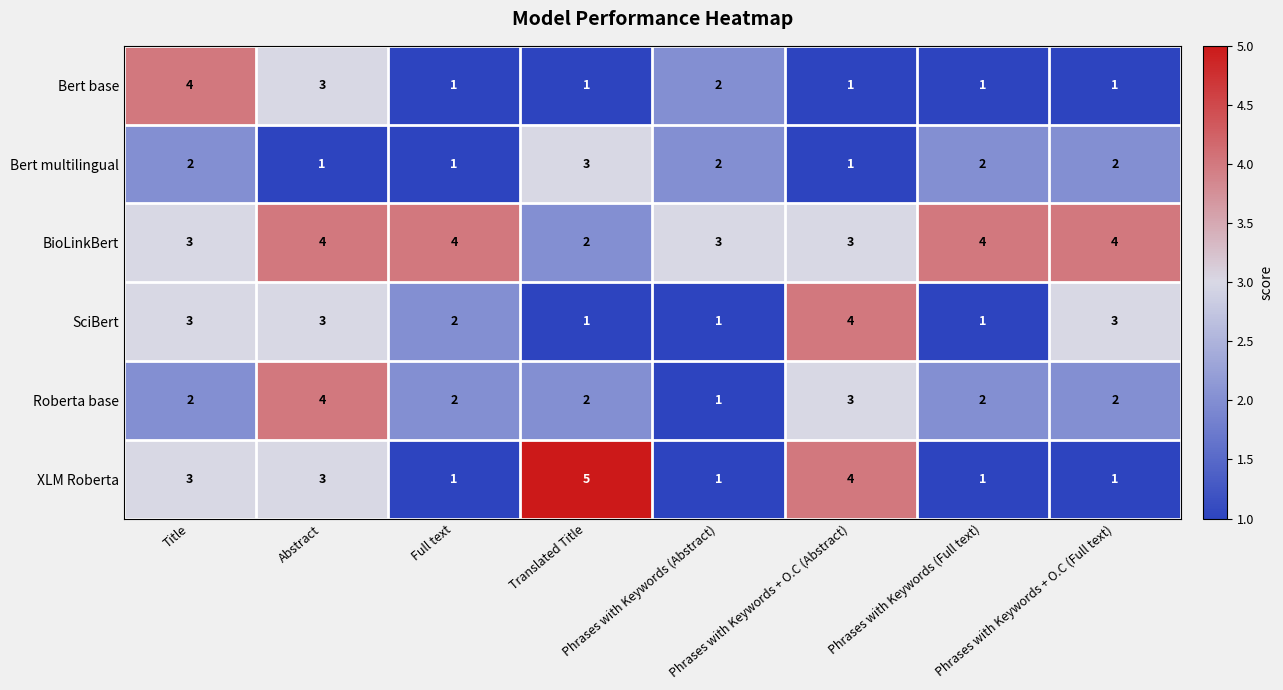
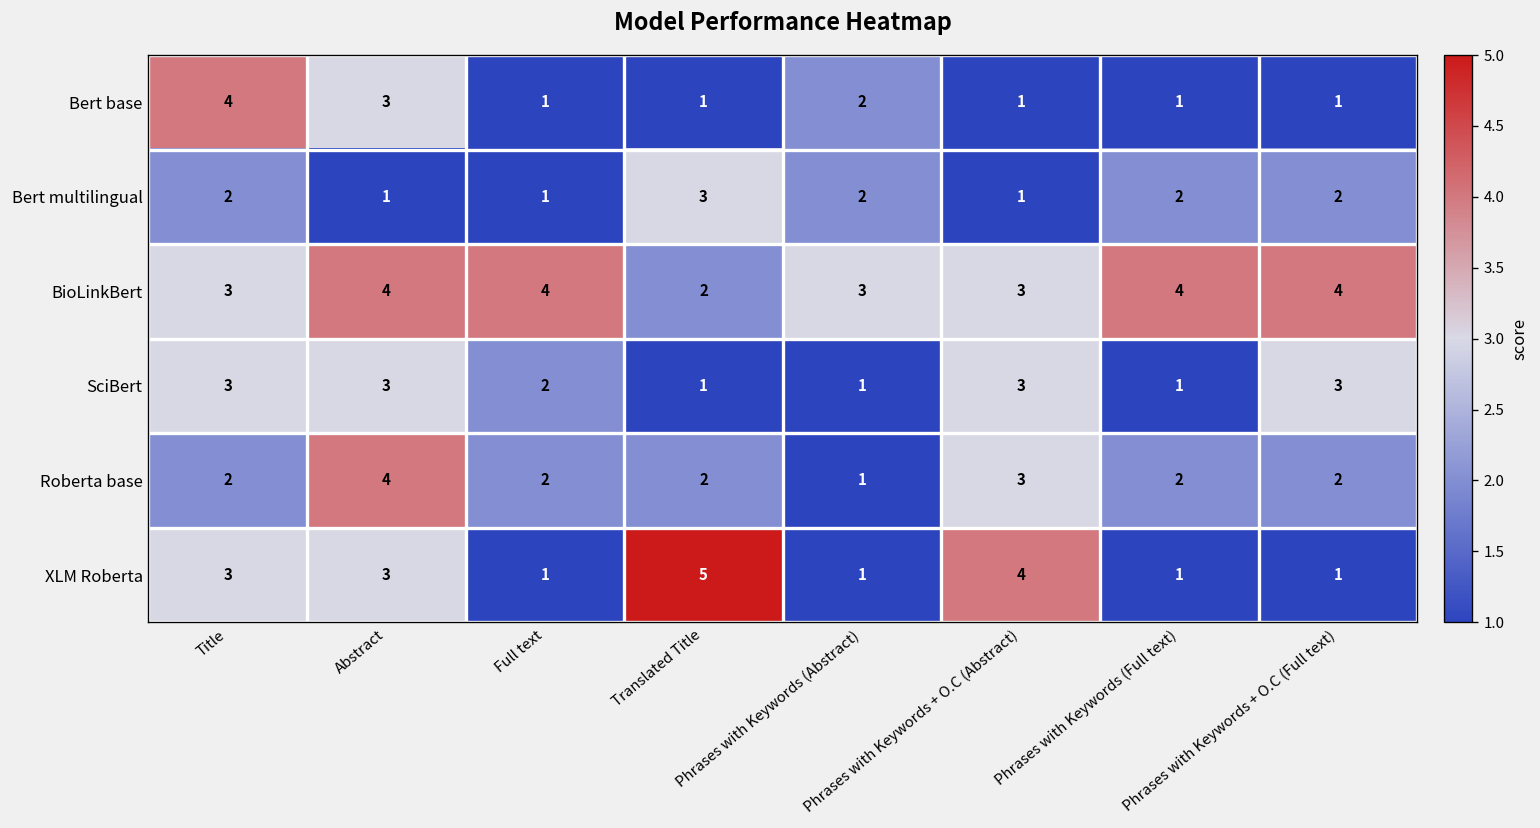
SciBert, Phrases with Keywords + O.C (Abstract): 4 -> 3
